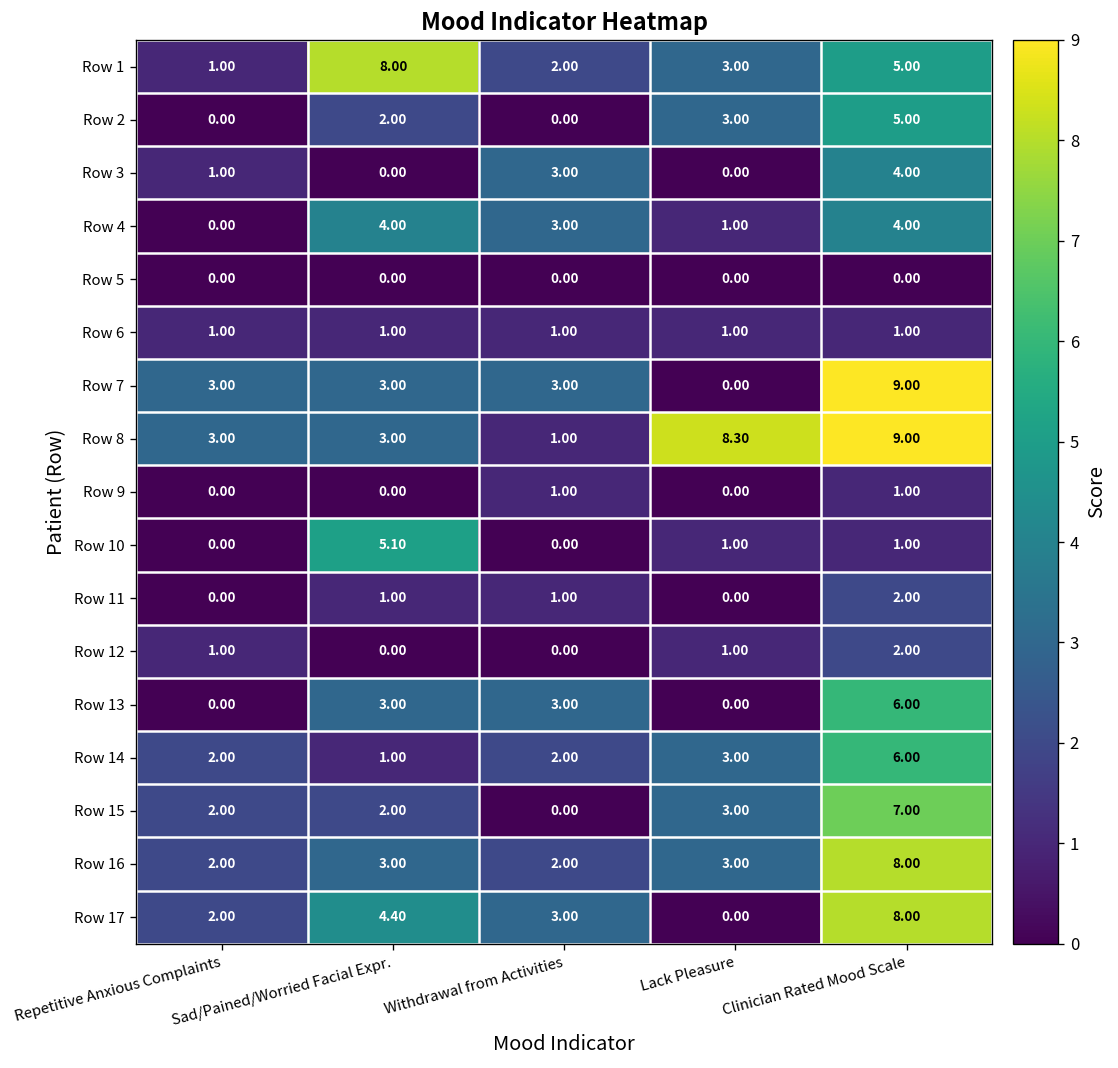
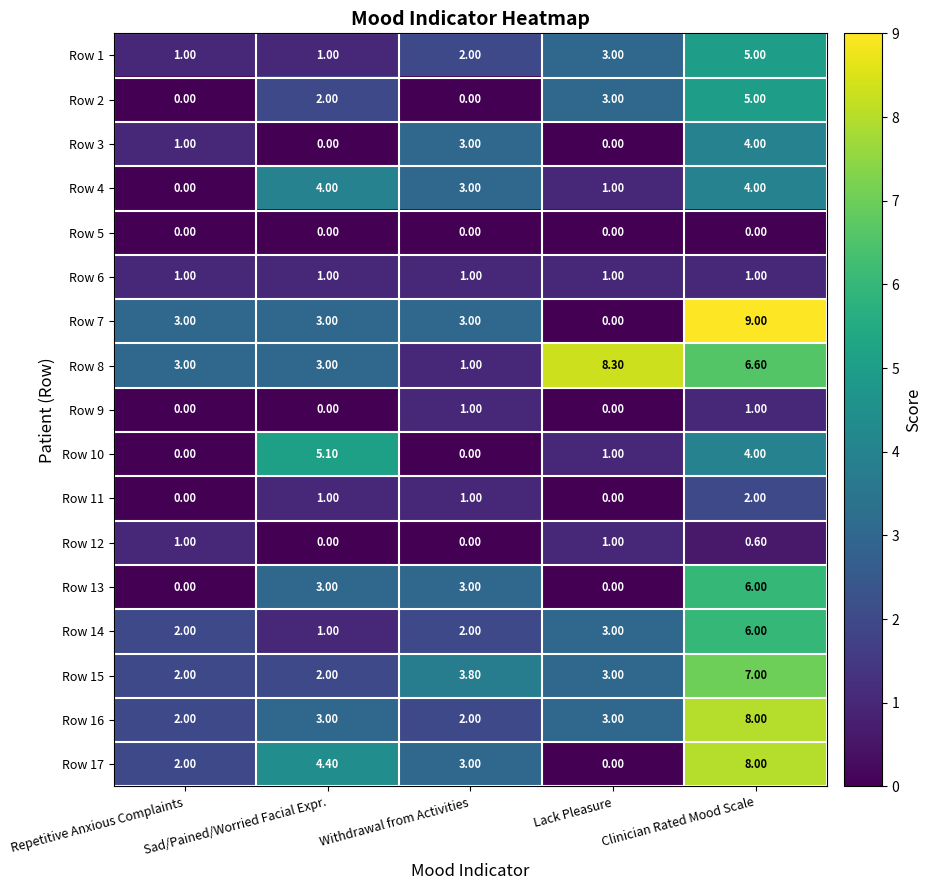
Row 1, Sad/Pained/Worried Facial Expr.: 8.00 -> 1.00
Row 8, Clinician Rated Mood Scale: 9.00 -> 6.60
Row 10, Clinician Rated Mood Scale: 1.00 -> 4.00
Row 12, Clinician Rated Mood Scale: 2.00 -> 0.60
Row 15, Withdrawal from Activities: 0.00 -> 3.80
